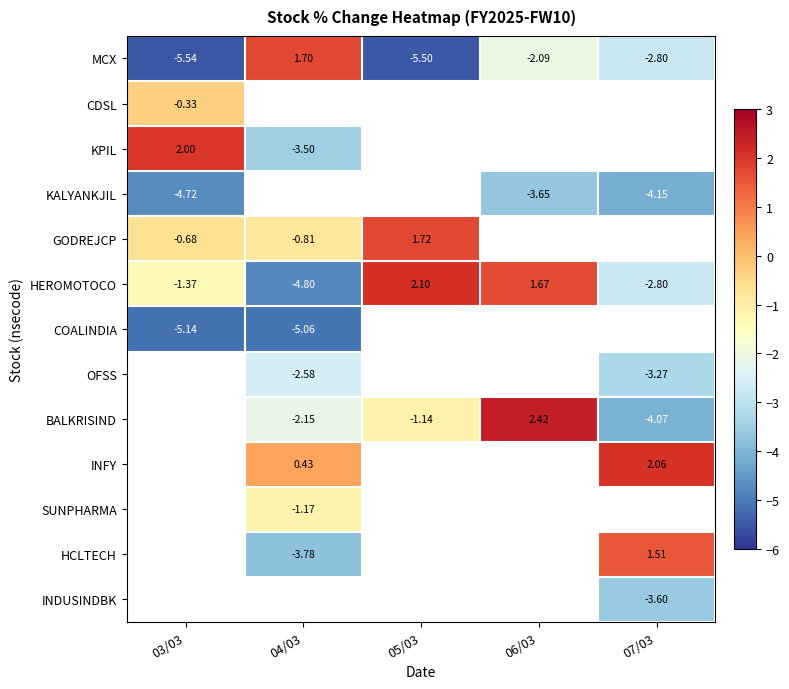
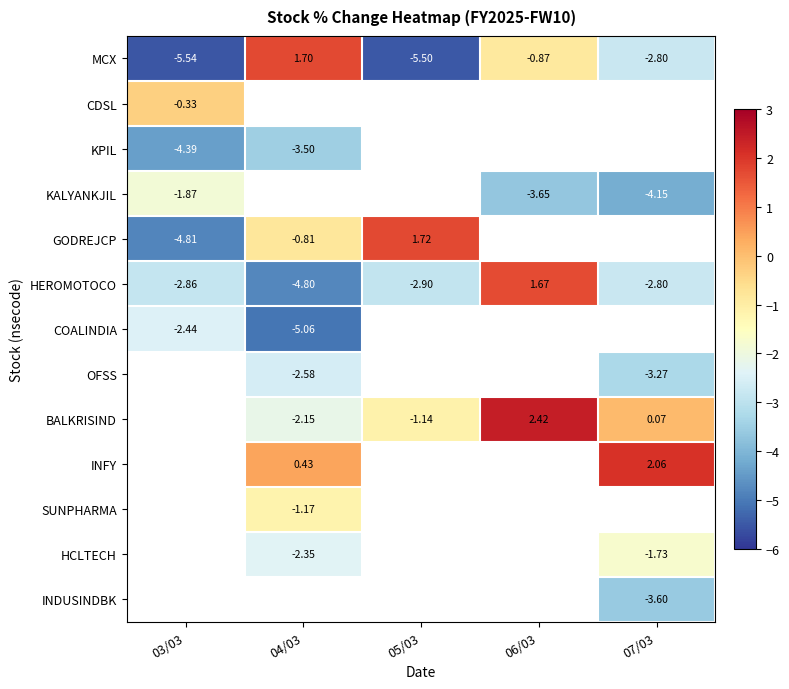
MCX, 06/03: -2.09 -> -0.87
KPIL, 03/03: 2.00 -> -4.39
KALYANKJIL, 03/03: -4.72 -> -1.87
GODREJCP, 03/03: -0.68 -> -4.81
HEROMOTOCO, 03/03: -1.37 -> -2.86
HEROMOTOCO, 05/03: 2.10 -> -2.90
COALINDIA, 03/03: -5.14 -> -2.44
BALKRISIND, 07/03: -4.07 -> 0.07
HCLTECH, 04/03: -3.78 -> -2.35
HCLTECH, 07/03: 1.51 -> -1.73
